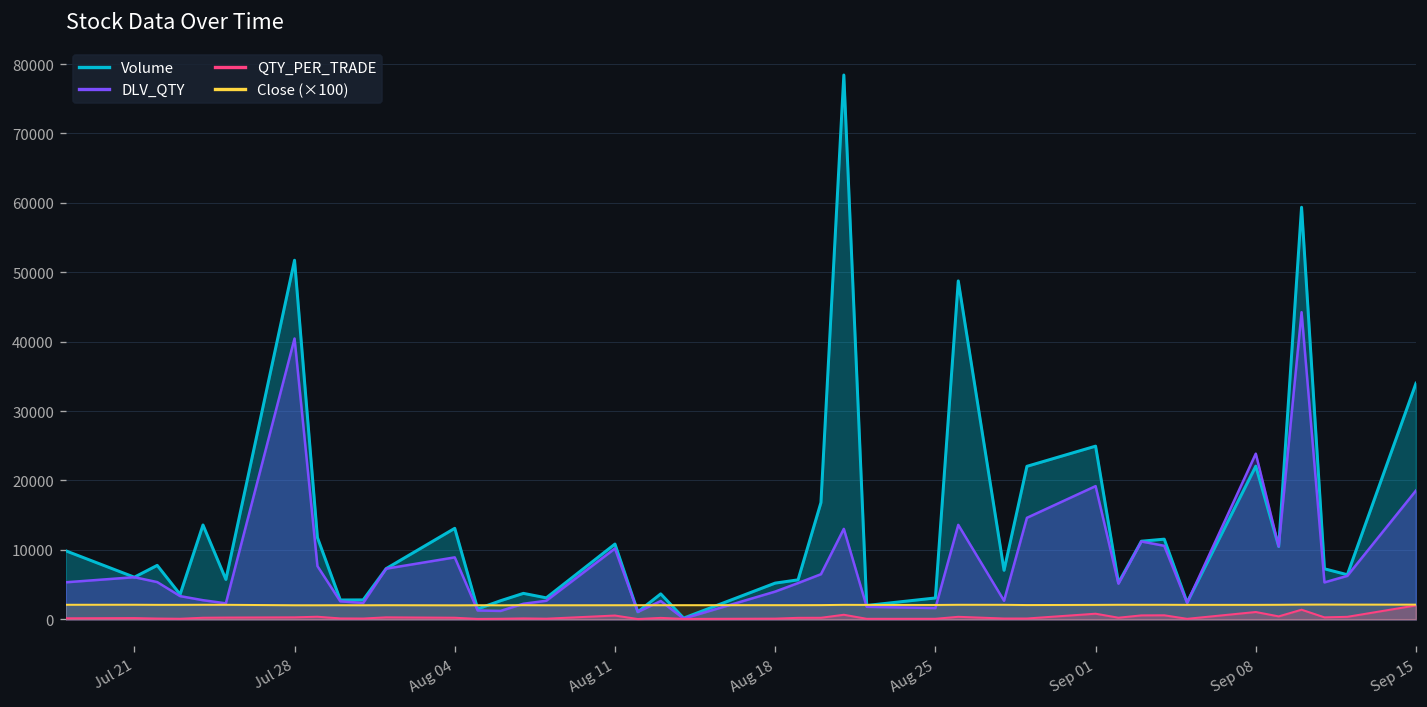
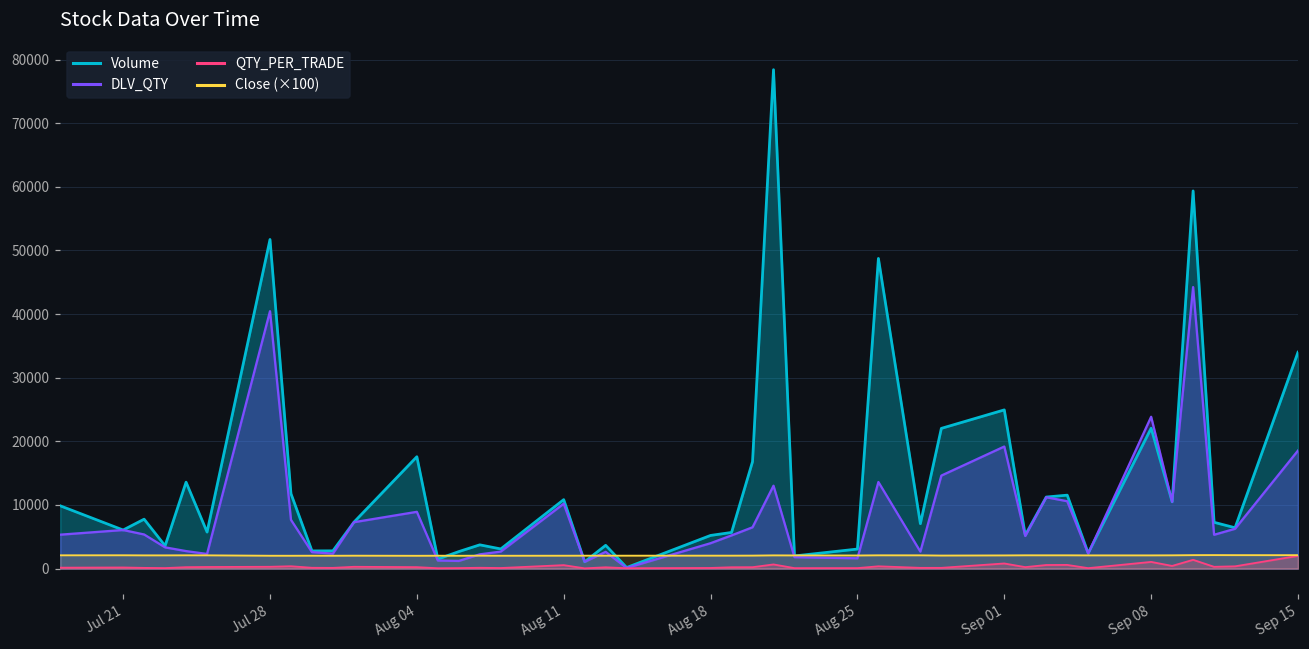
Volume, Aug 04: 13000 -> 18000
